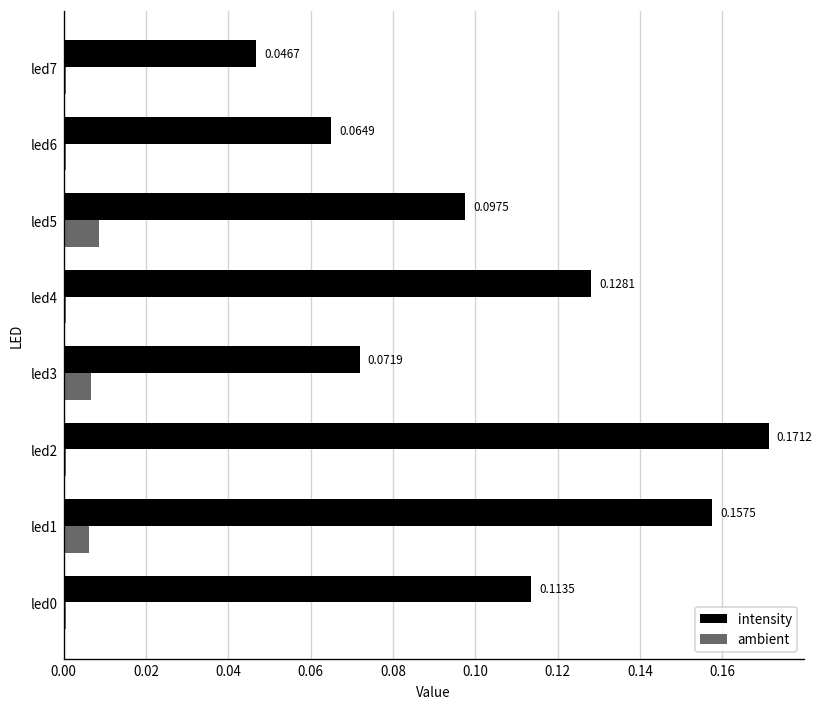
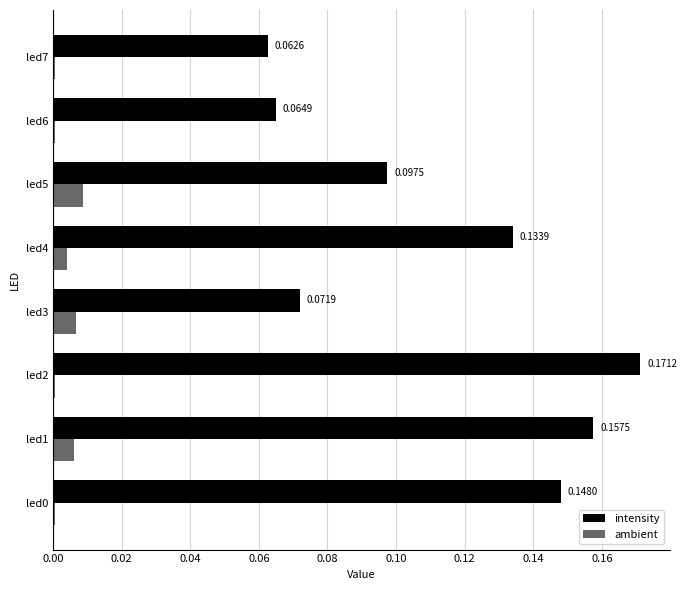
intensity, led7: 0.0467 -> 0.0626
intensity, led4: 0.1281 -> 0.1339
ambient, led4: 0.001 -> 0.004
intensity, led0: 0.1135 -> 0.1480
